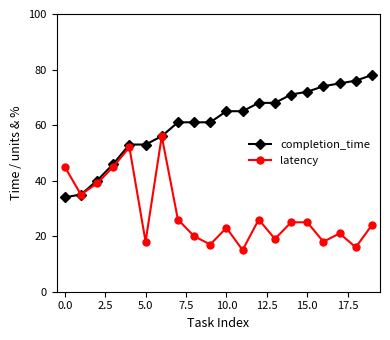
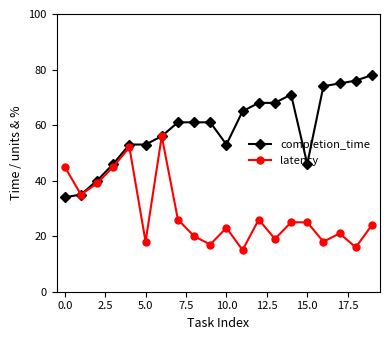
completion_time, 10.0: 65 -> 53
completion_time, 15.0: 72 -> 46
